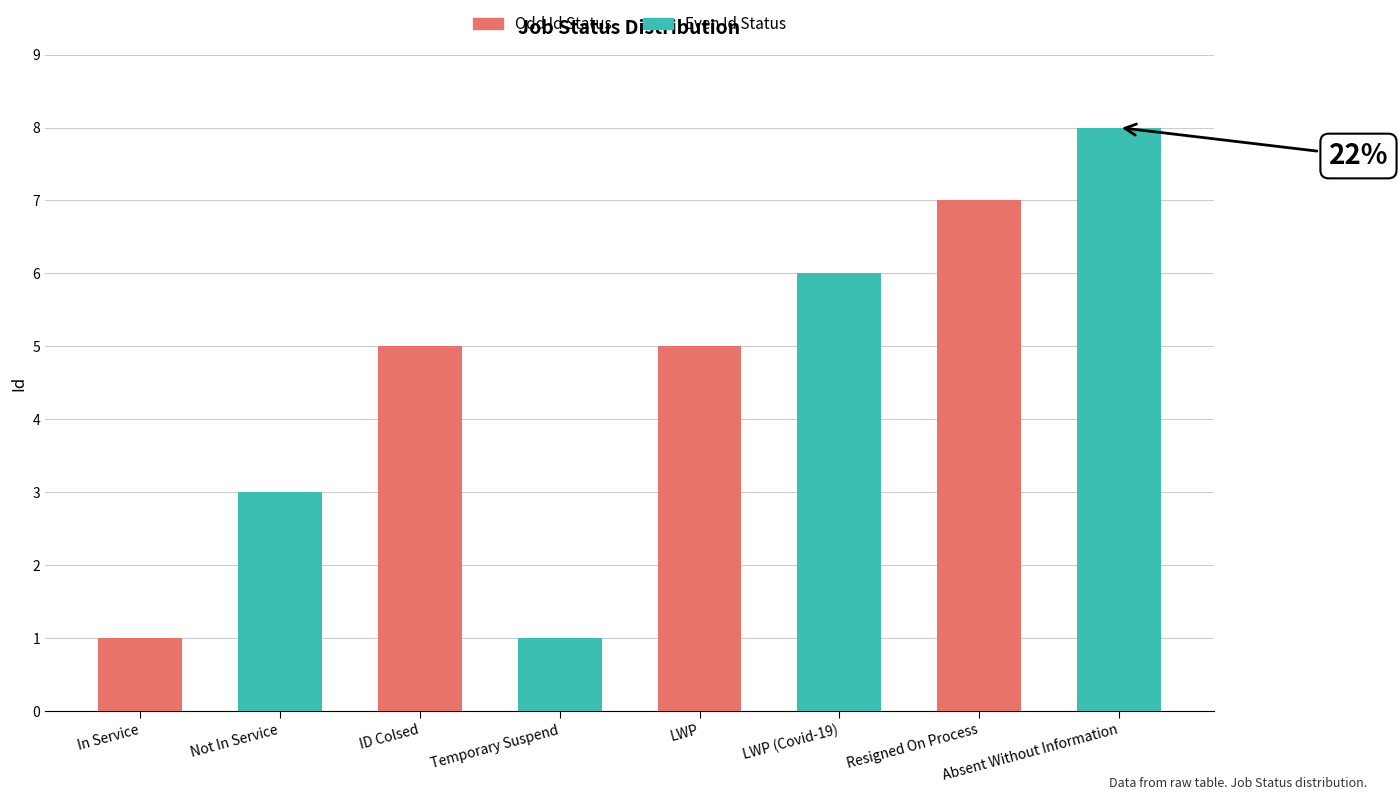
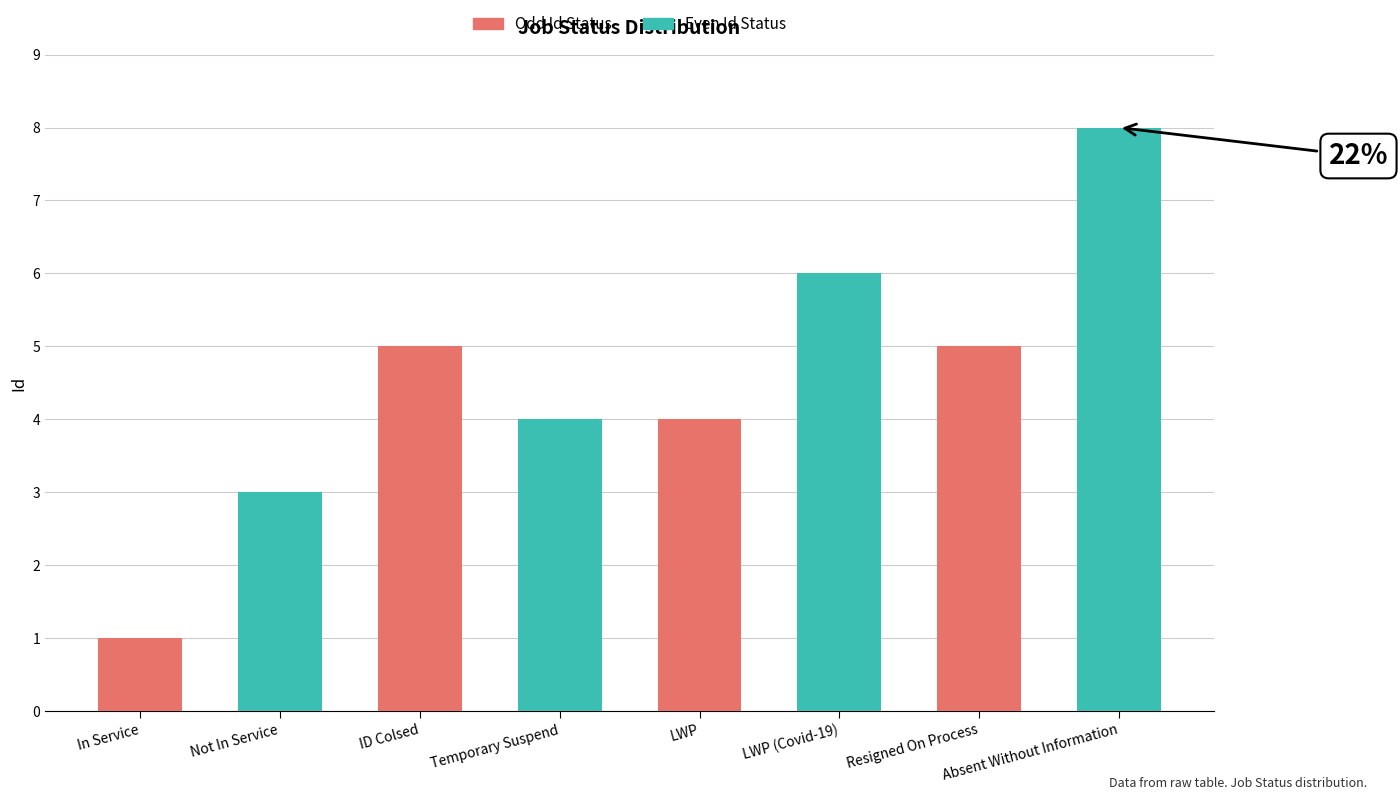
Temporary Suspend: 1 -> 4
LWP: 5 -> 4
Resigned On Process: 7 -> 5
